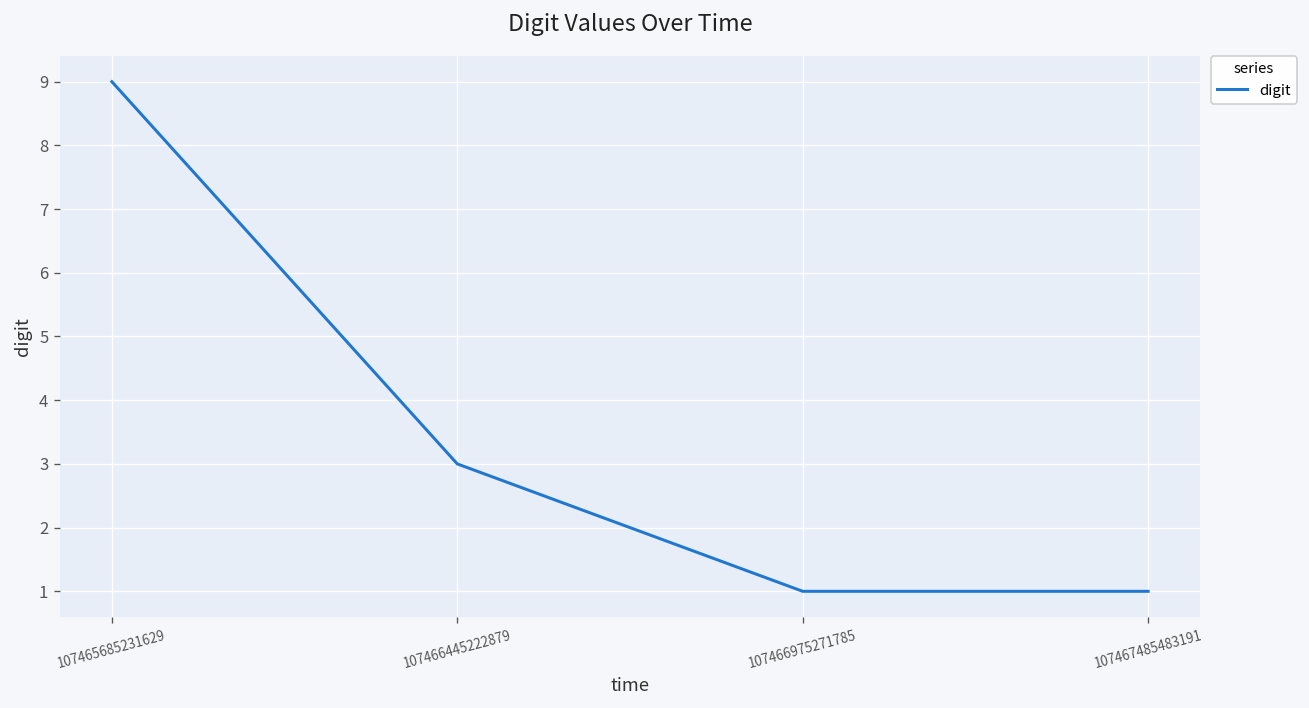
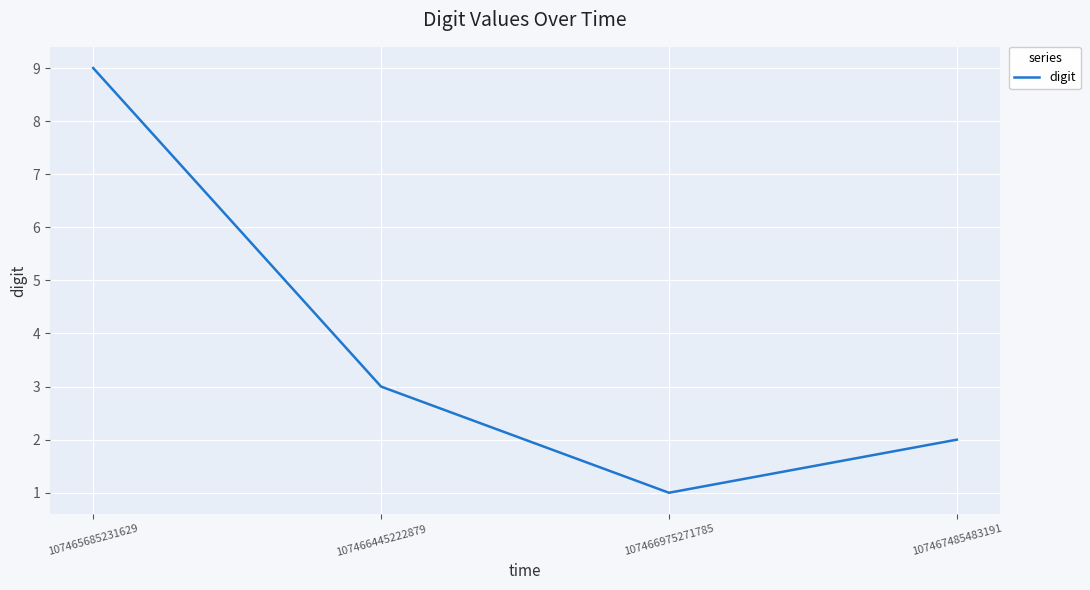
107467485483191: 1 -> 2
